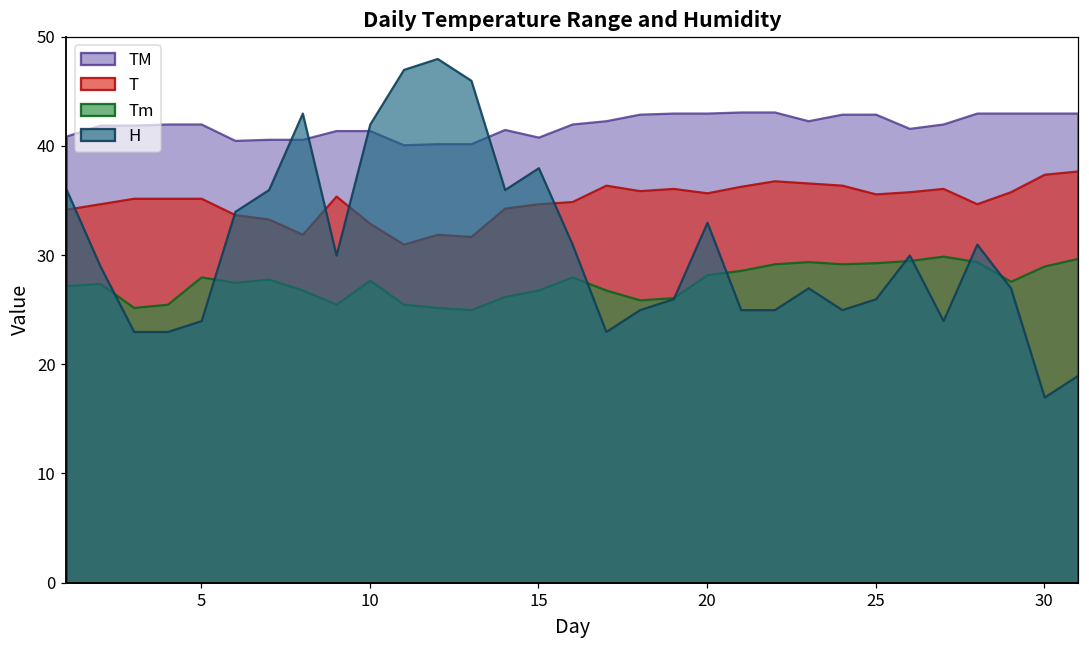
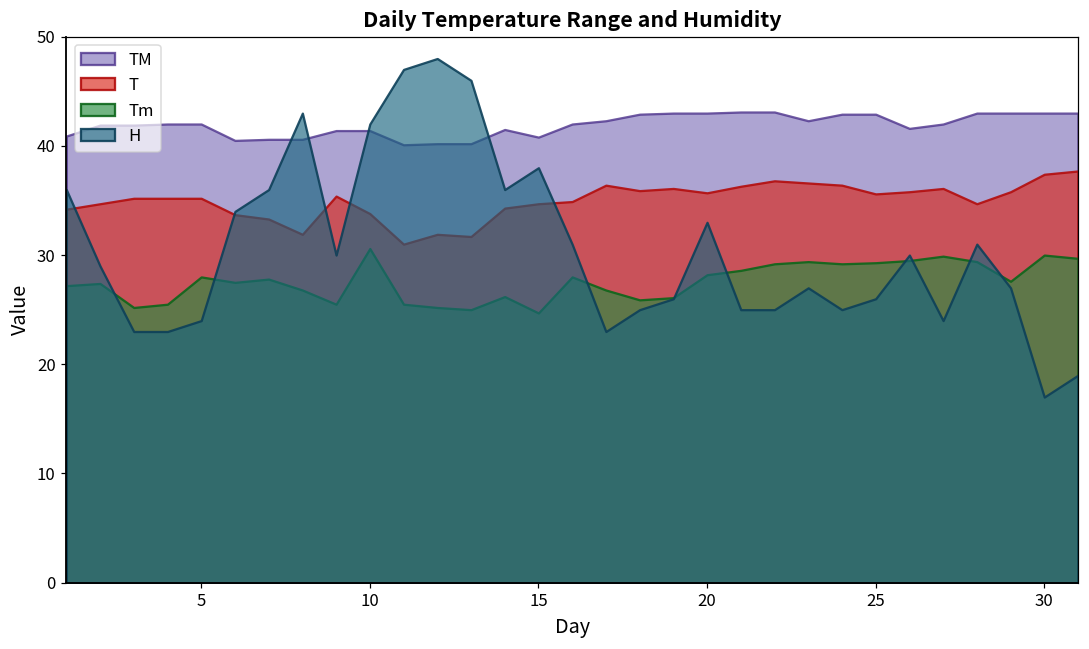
T, 10: 33 -> 34
Tm, 10: 28 -> 31
Tm, 15: 27 -> 25
Tm, 30: 29 -> 30
